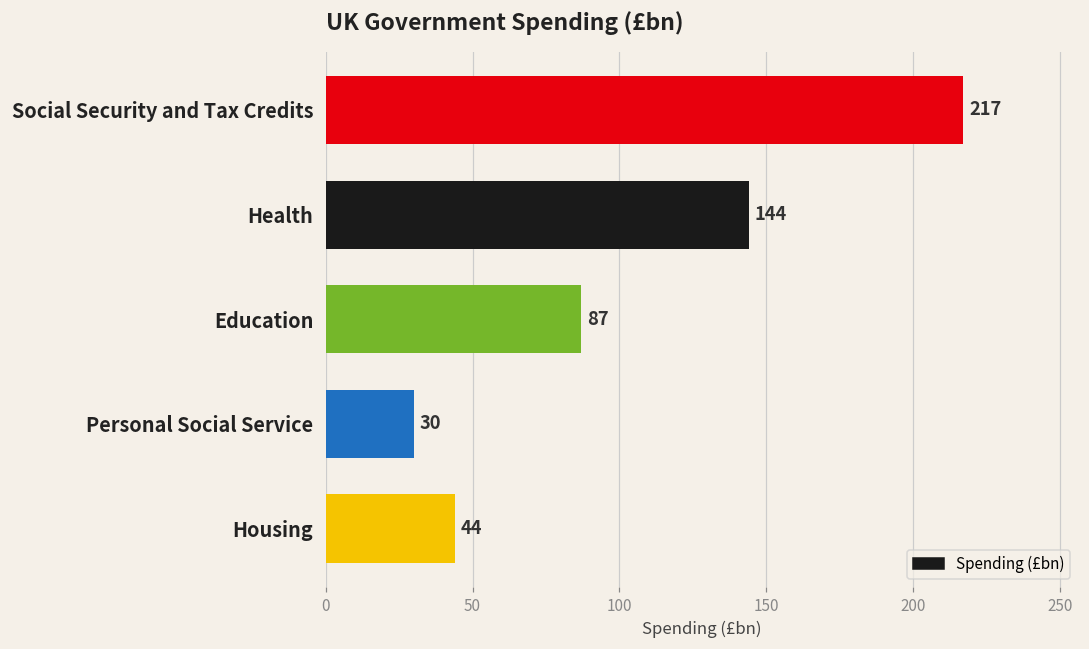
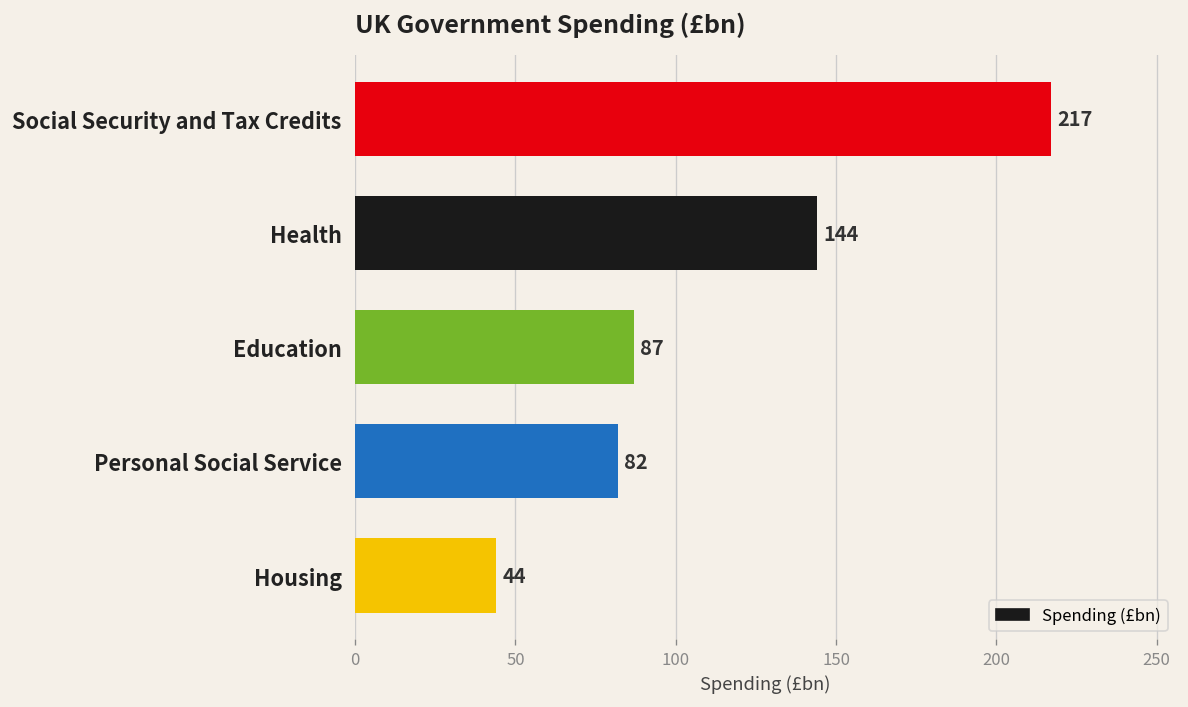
Personal Social Service: 30 -> 82
